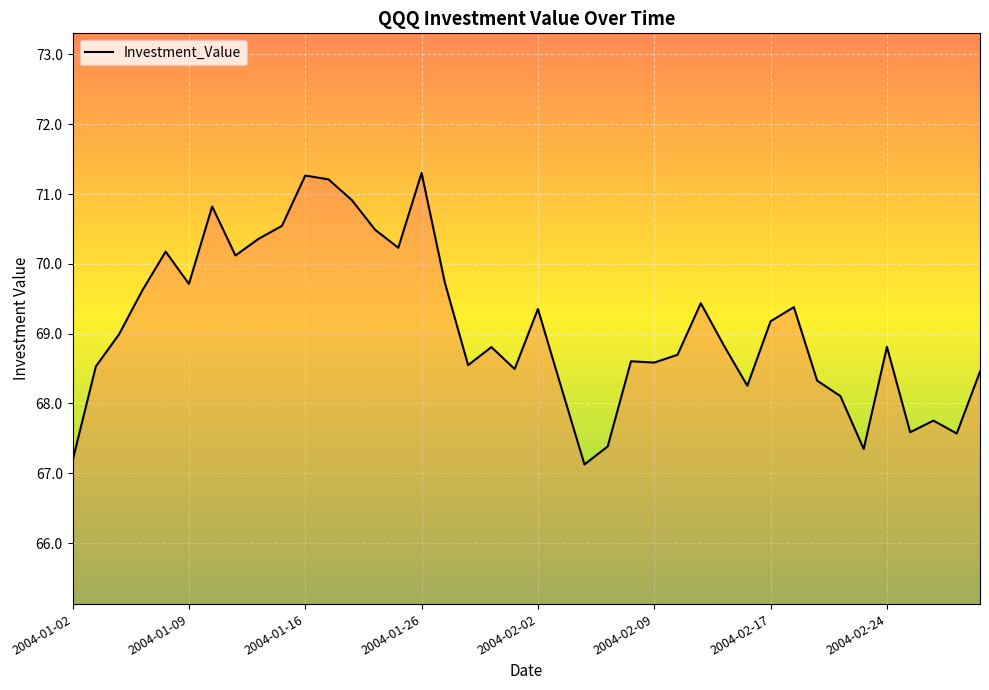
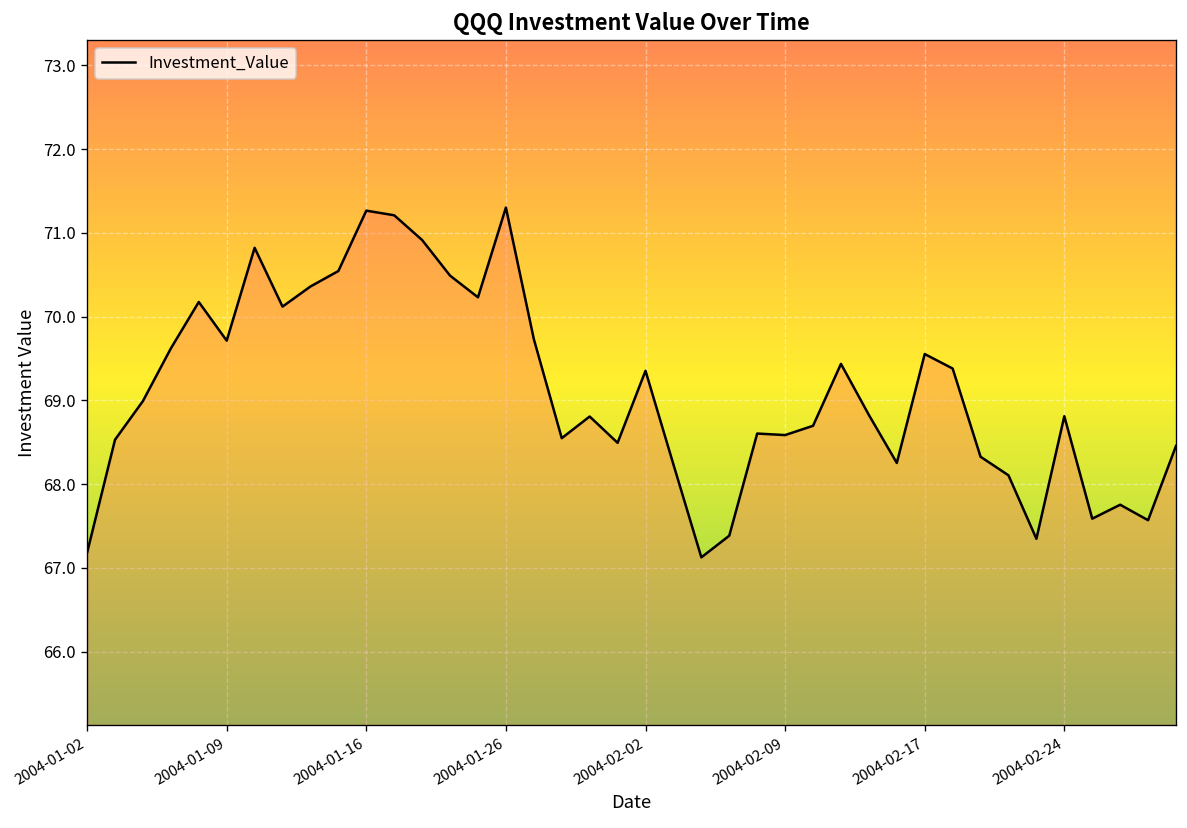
2004-02-17: 69.2 -> 69.6
